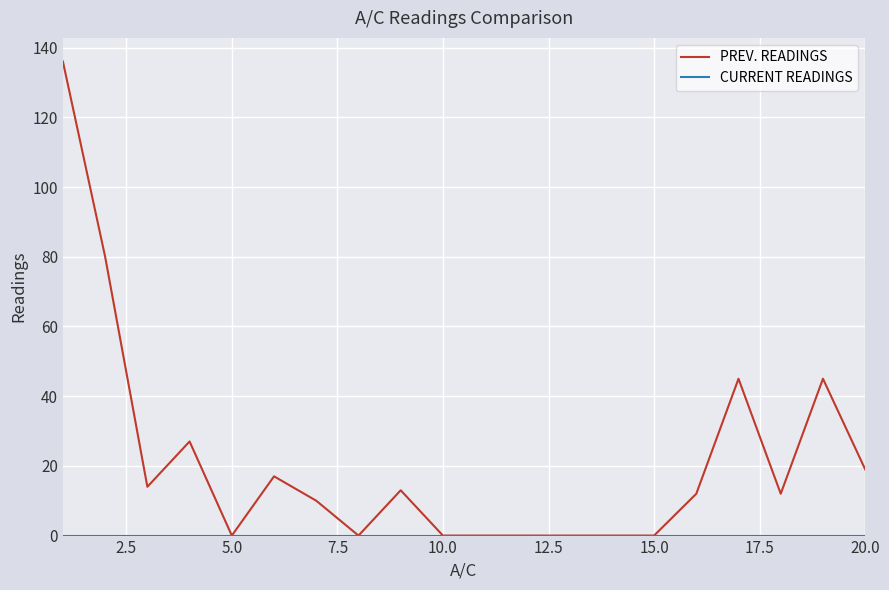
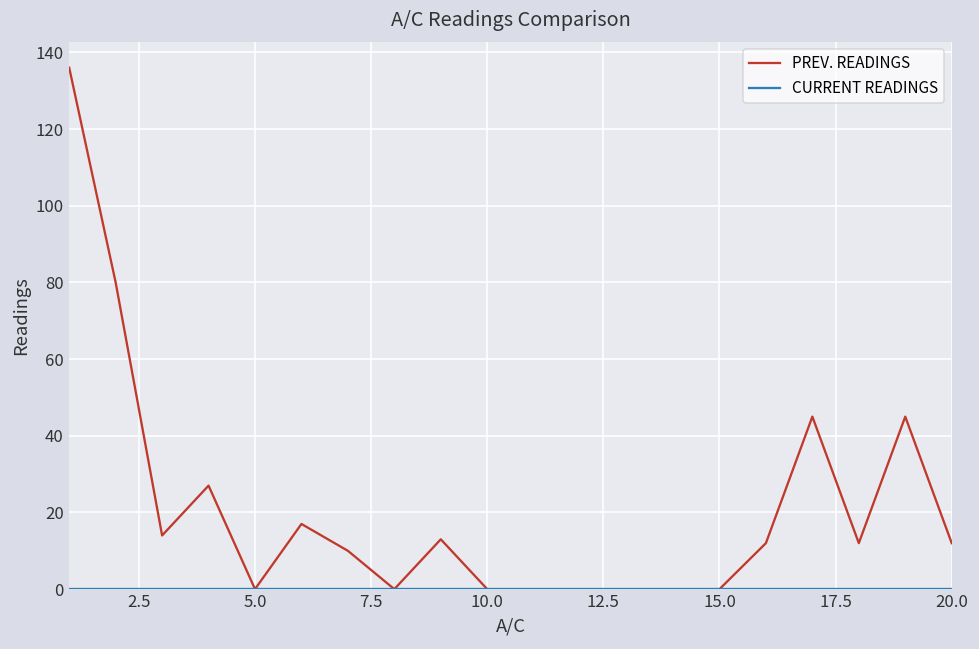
PREV. READINGS, 20.0: 19 -> 12
